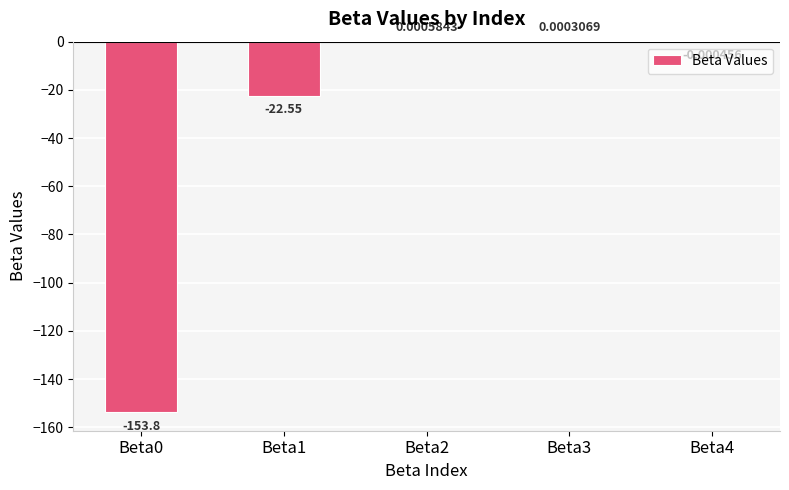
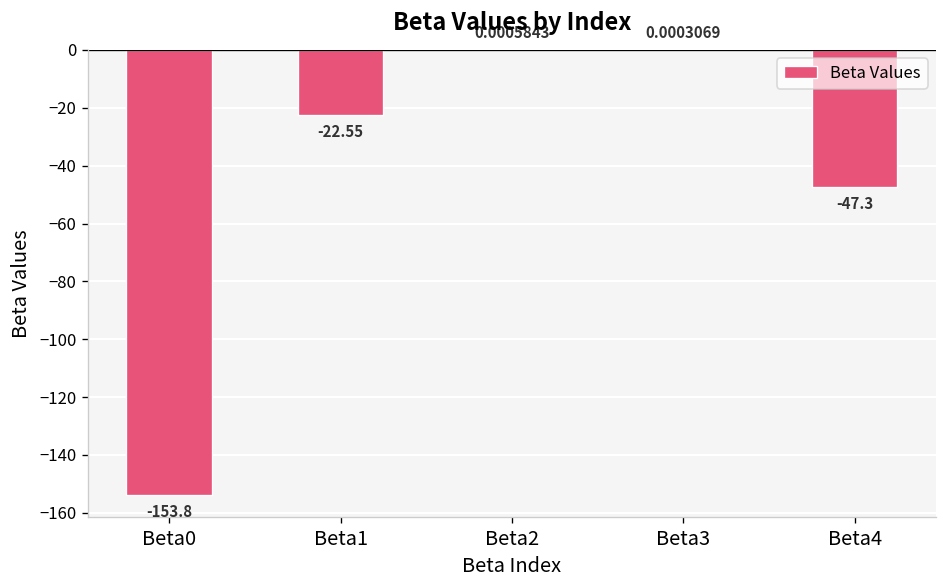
Beta4: 0 -> -47
